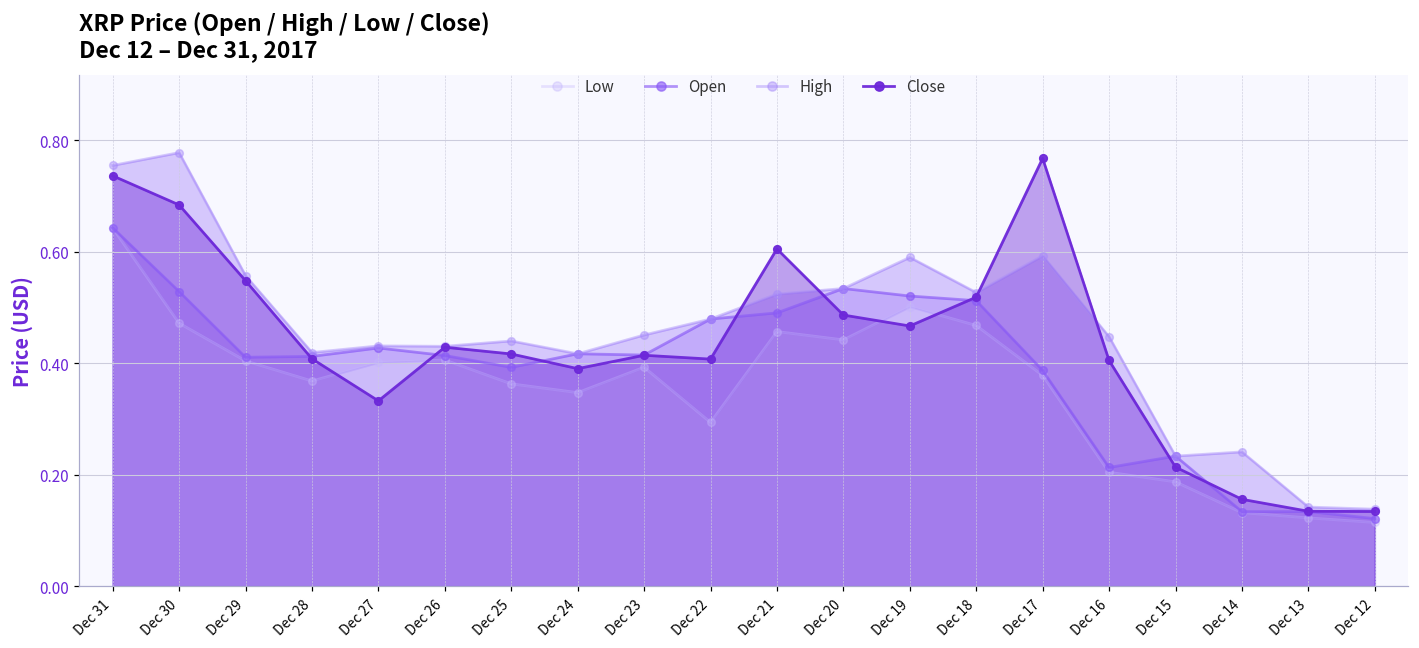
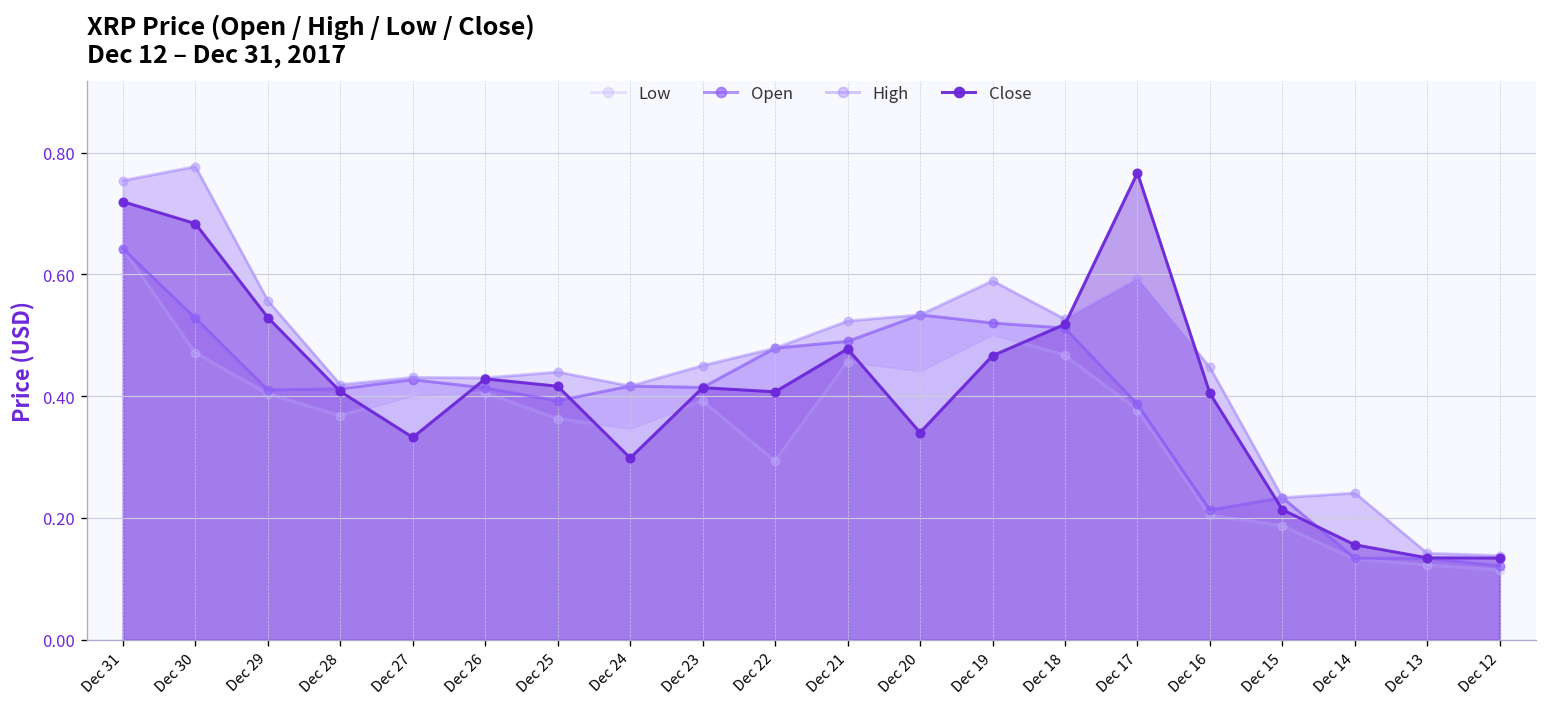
Close, Dec 31: 0.74 -> 0.72
Close, Dec 29: 0.55 -> 0.53
Close, Dec 24: 0.39 -> 0.30
Close, Dec 21: 0.60 -> 0.48
Close, Dec 20: 0.49 -> 0.34
